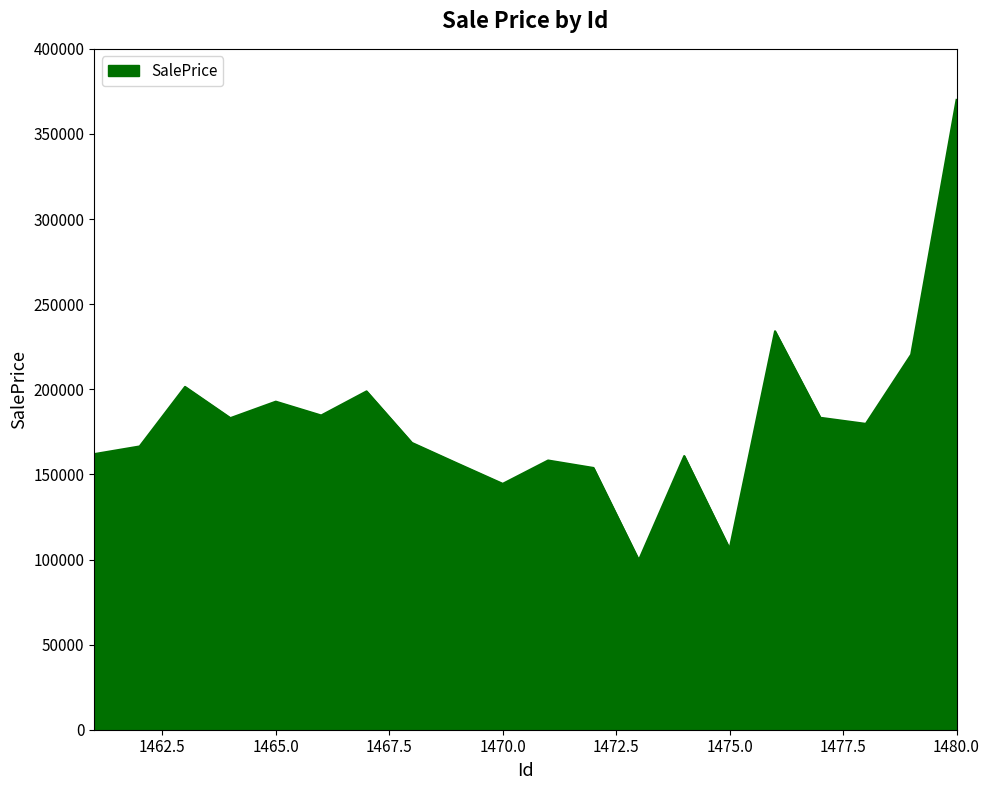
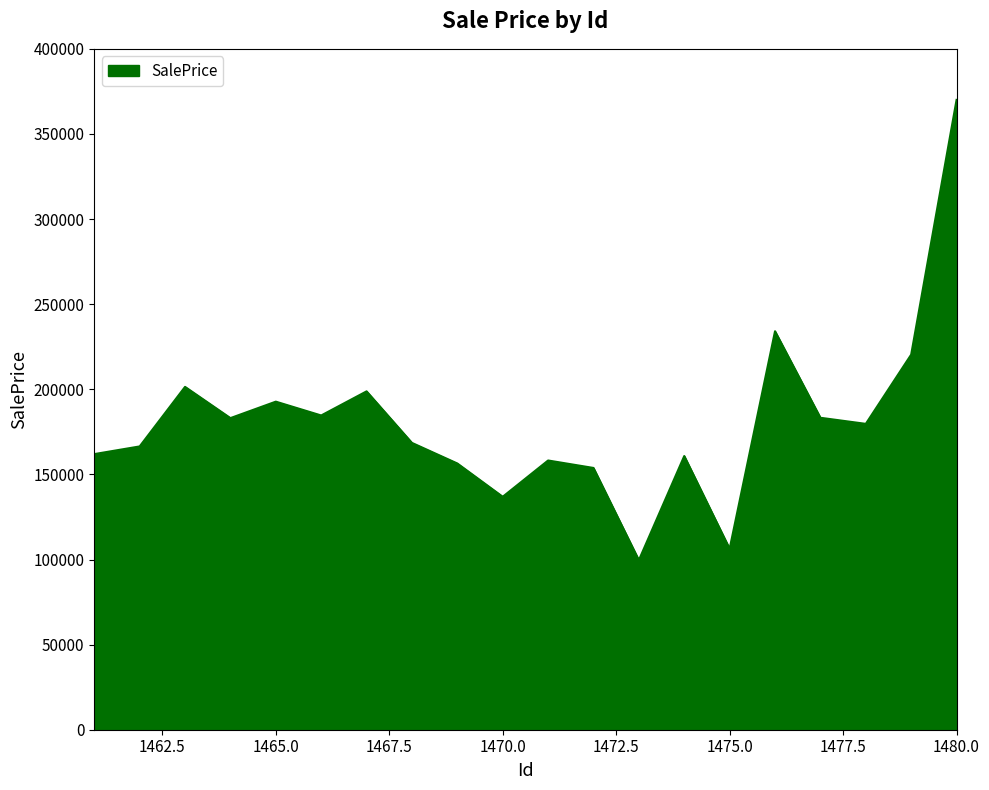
1470.0: 144000 -> 137000
